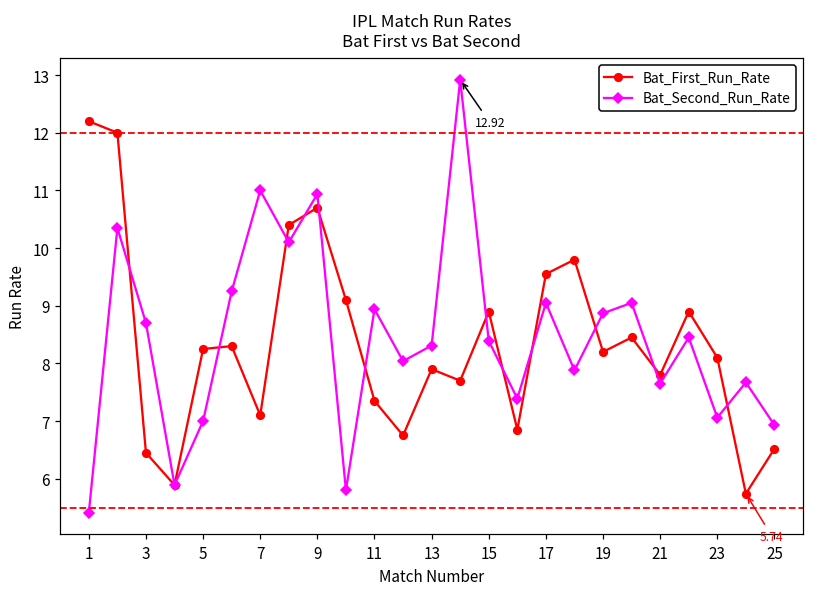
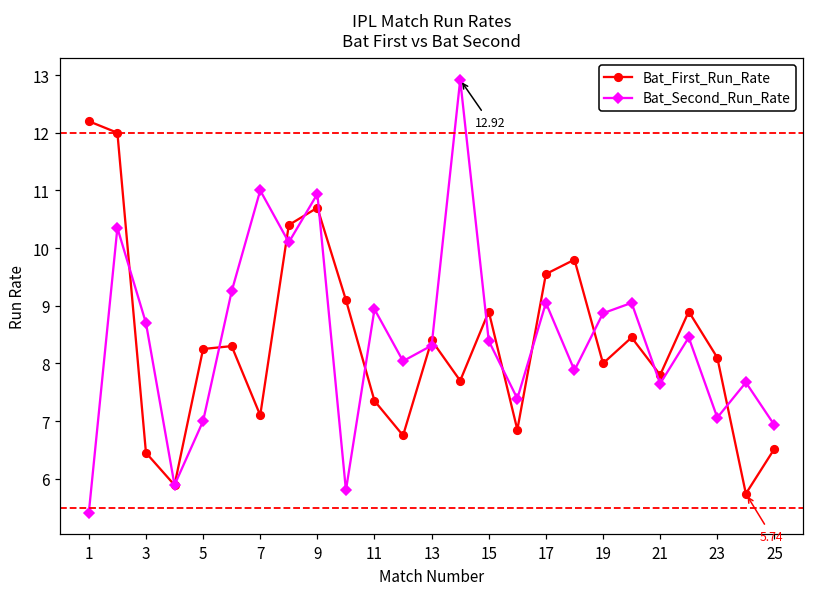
Bat_First_Run_Rate, 13: 7.9 -> 8.4
Bat_First_Run_Rate, 19: 8.2 -> 8.0
